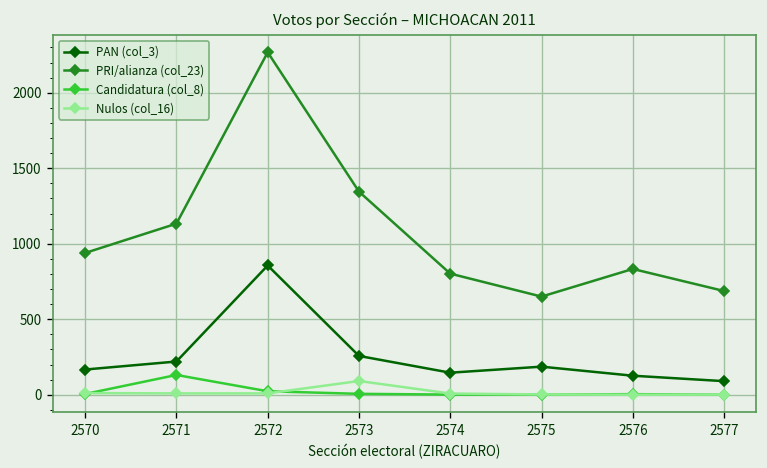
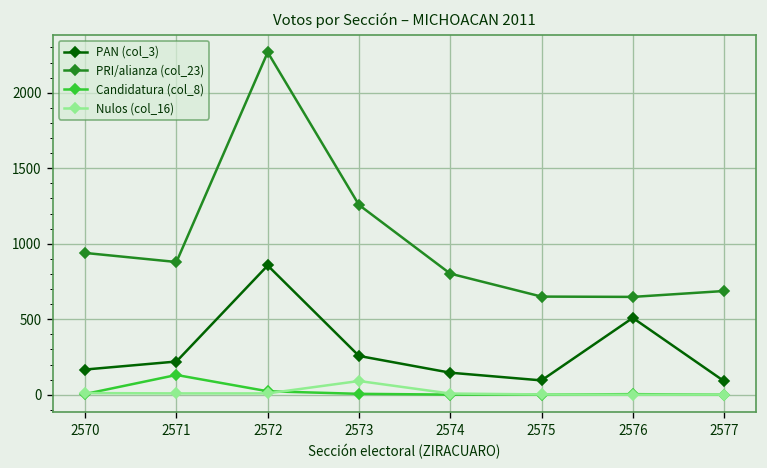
PRI/alianza (col_23), 2571: 1130 -> 880
PRI/alianza (col_23), 2573: 1350 -> 1260
PAN (col_3), 2575: 190 -> 100
PAN (col_3), 2576: 130 -> 510
PRI/alianza (col_23), 2576: 830 -> 650
